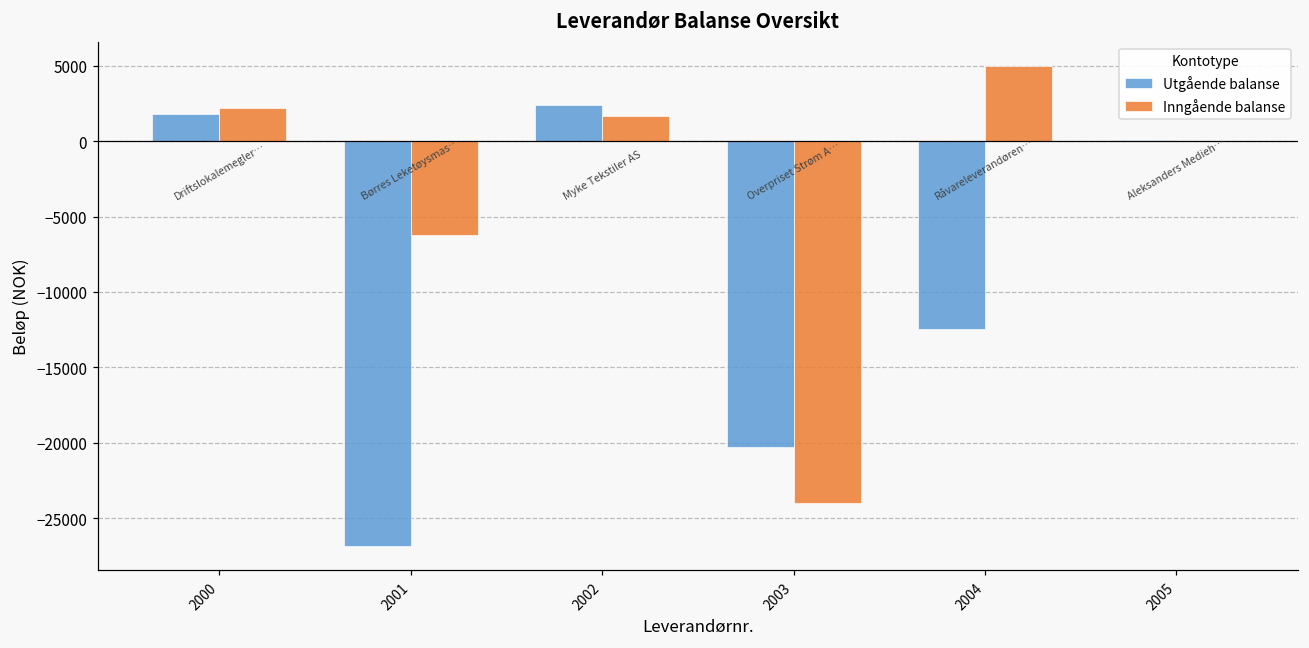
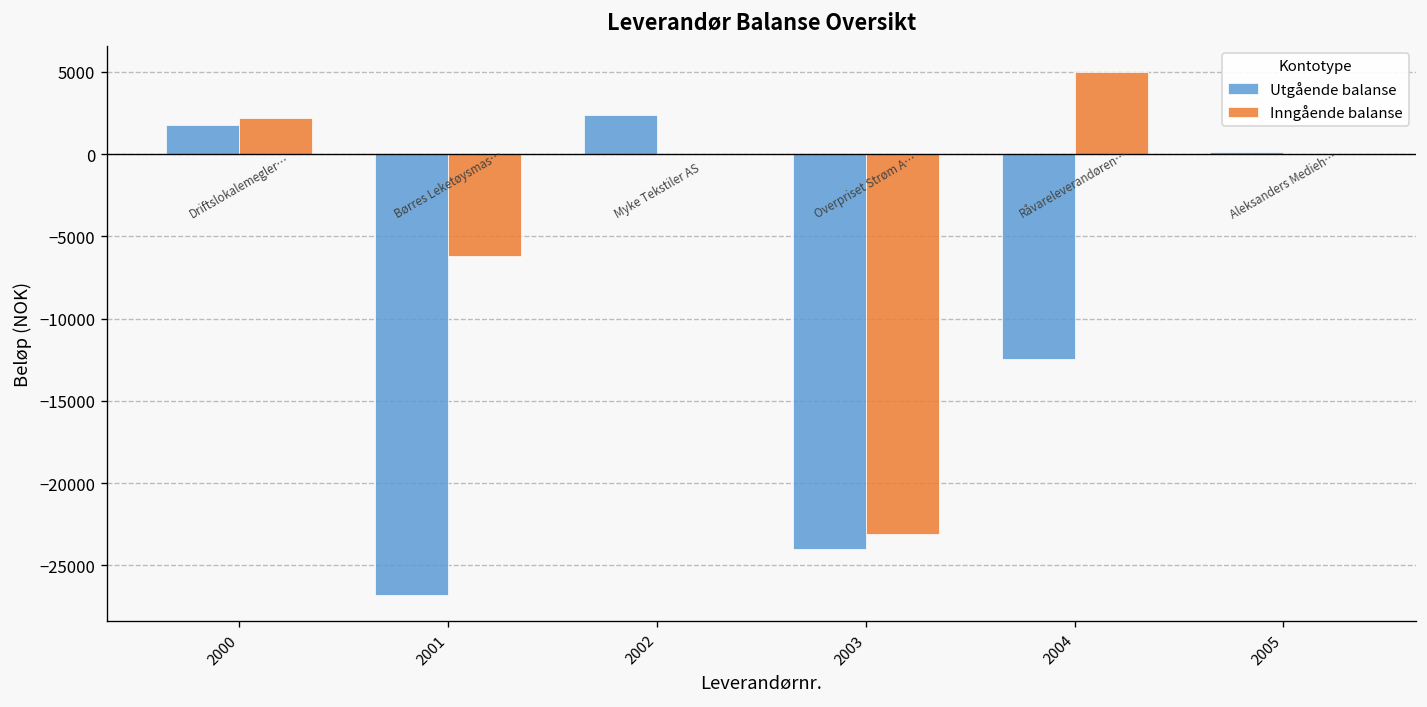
Inngående balanse, 2002: 1600 -> 0
Utgående balanse, 2003: -20300 -> -24000
Inngående balanse, 2003: -24000 -> -23100
